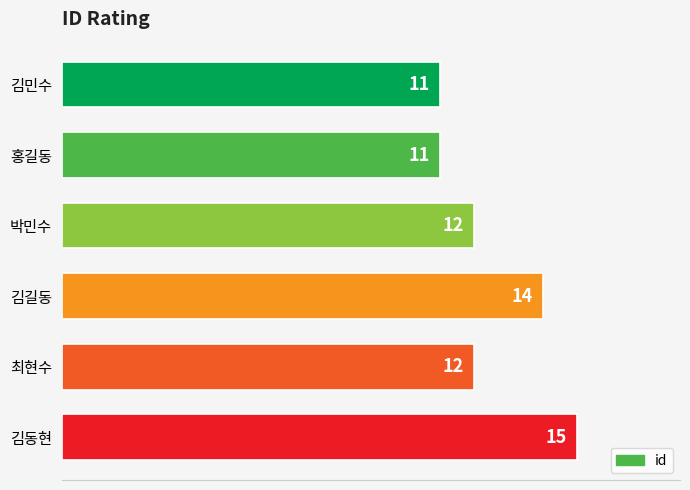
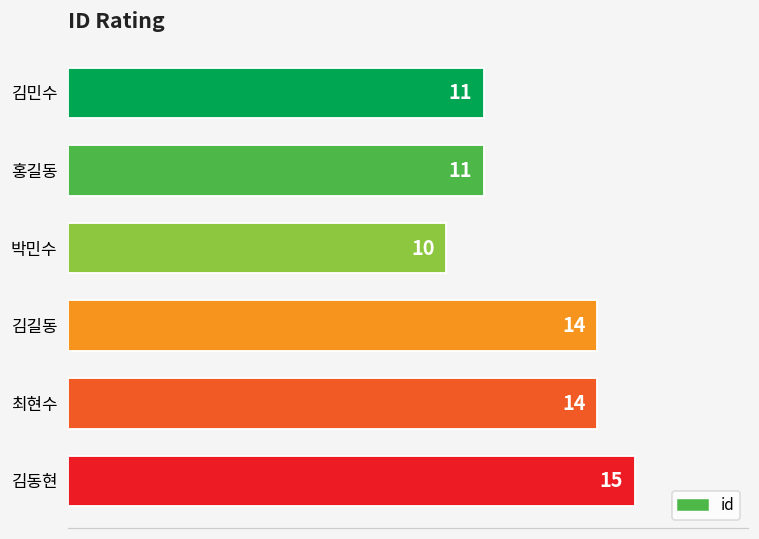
박민수: 12 -> 10
최현수: 12 -> 14
